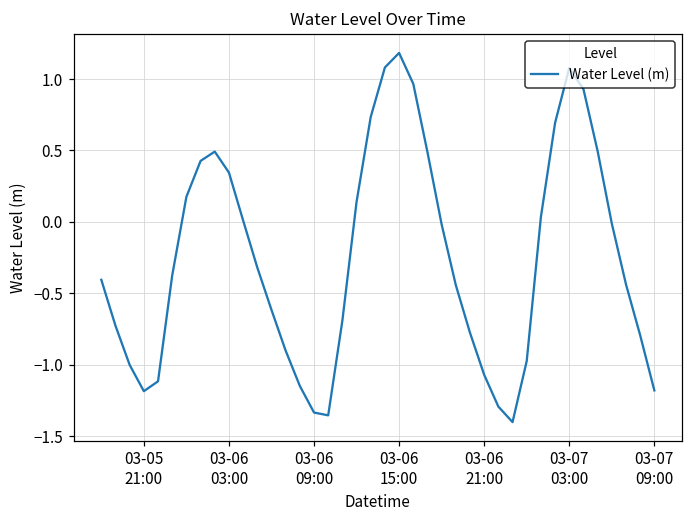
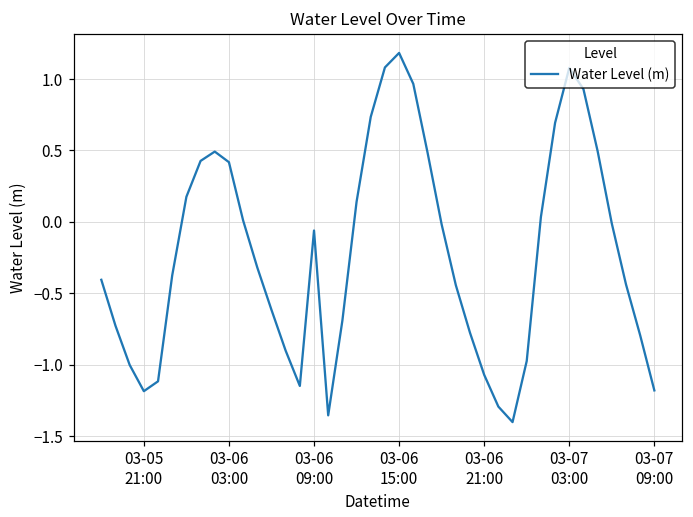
03-06 03:00: 0.35 -> 0.42
03-06 09:00: -1.33 -> -0.06
